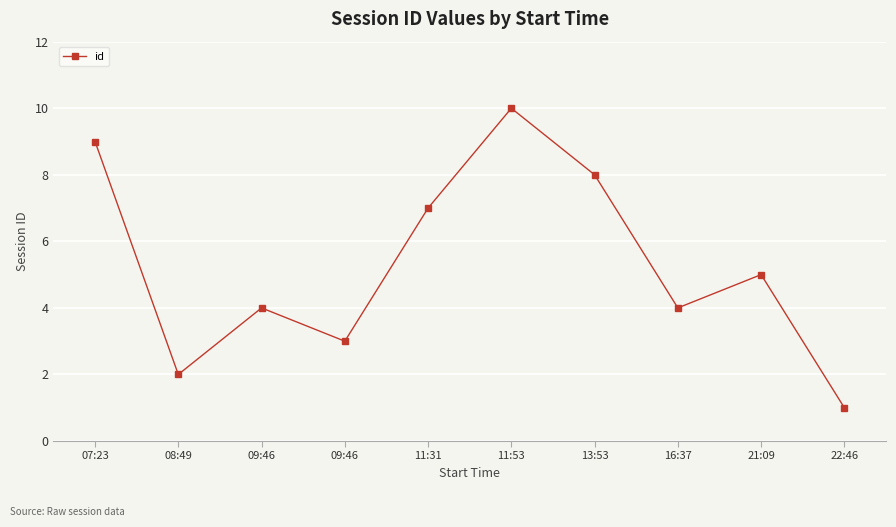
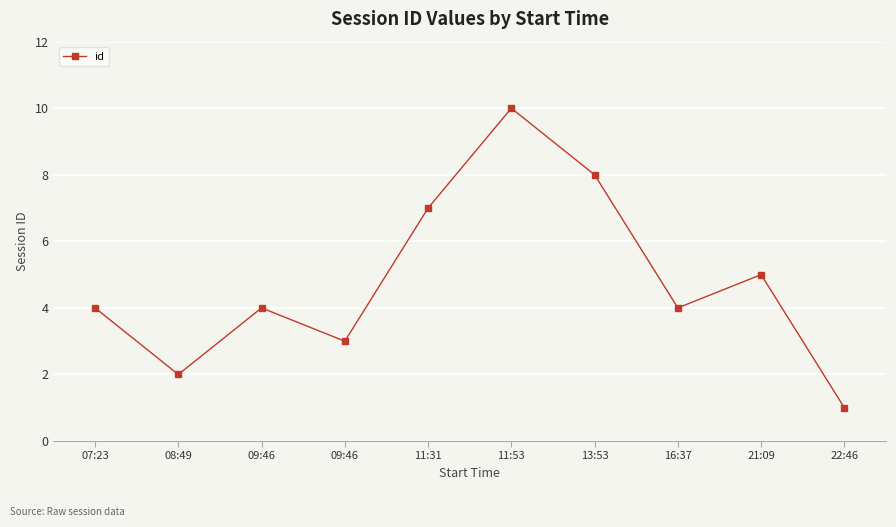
07:23: 9 -> 4
